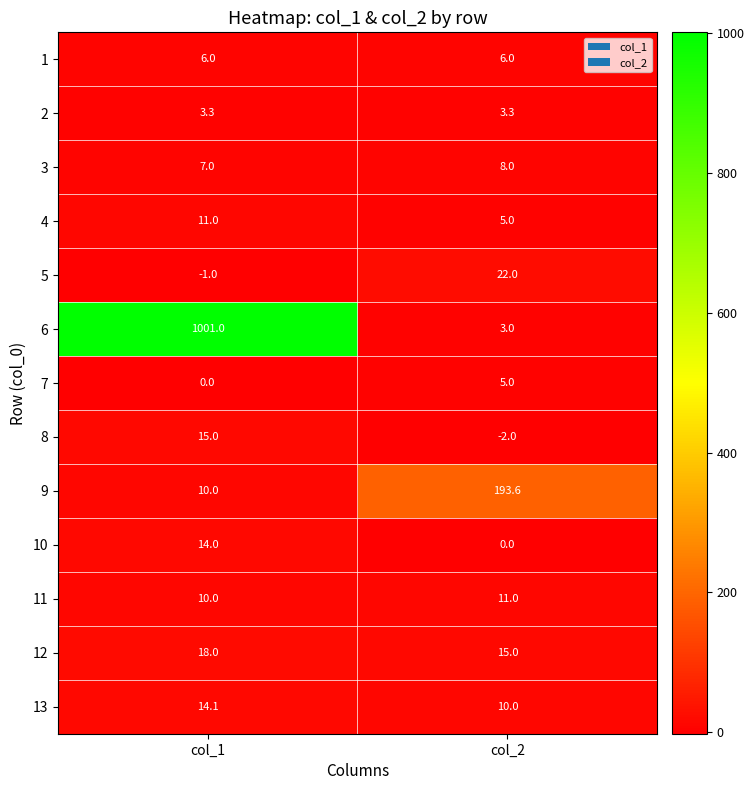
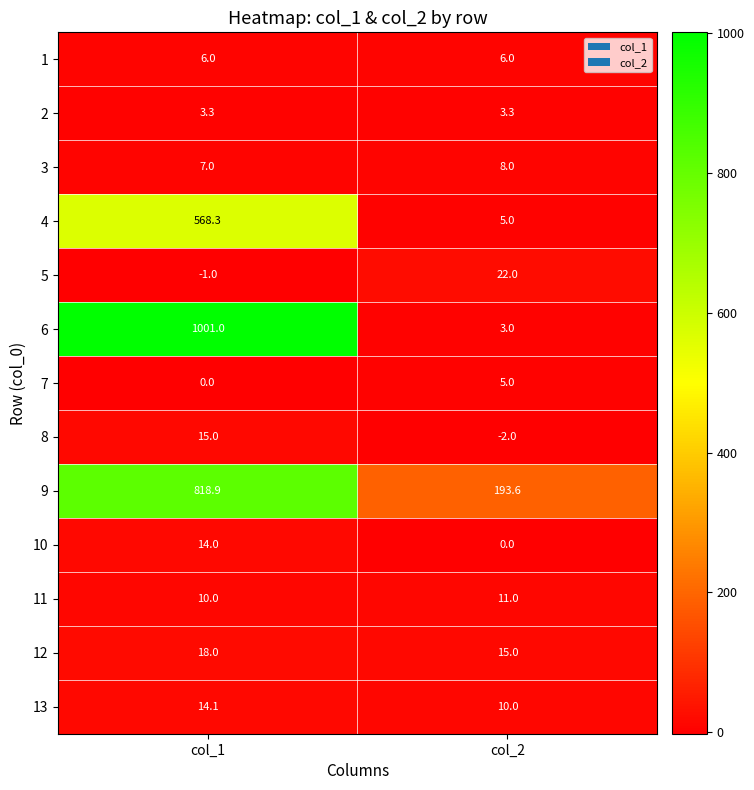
4, col_1: 11.0 -> 568.3
9, col_1: 10.0 -> 818.9
